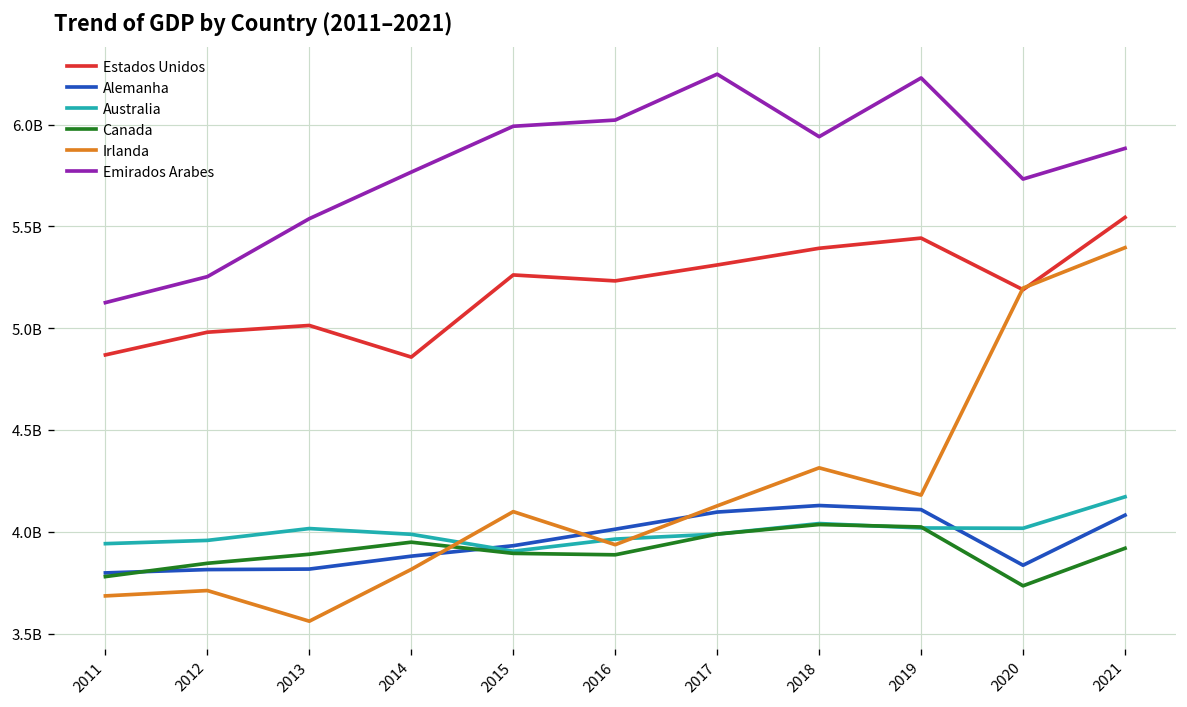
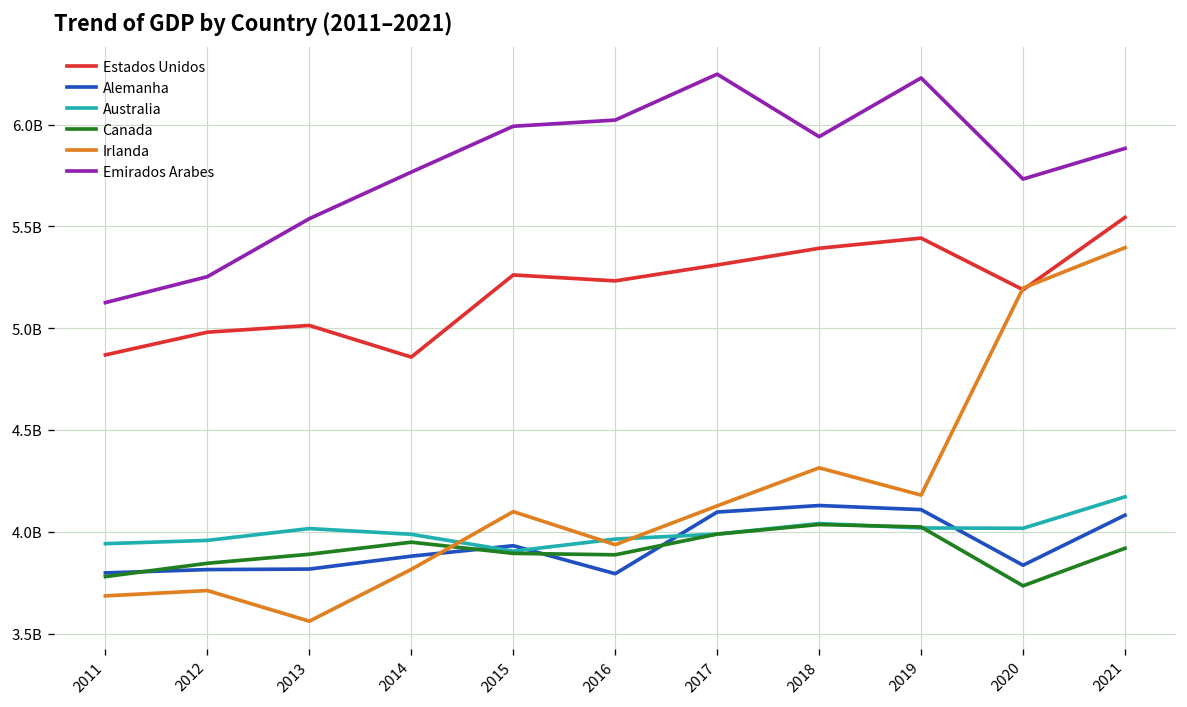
Alemanha, 2016: 4010000000 -> 3790000000
